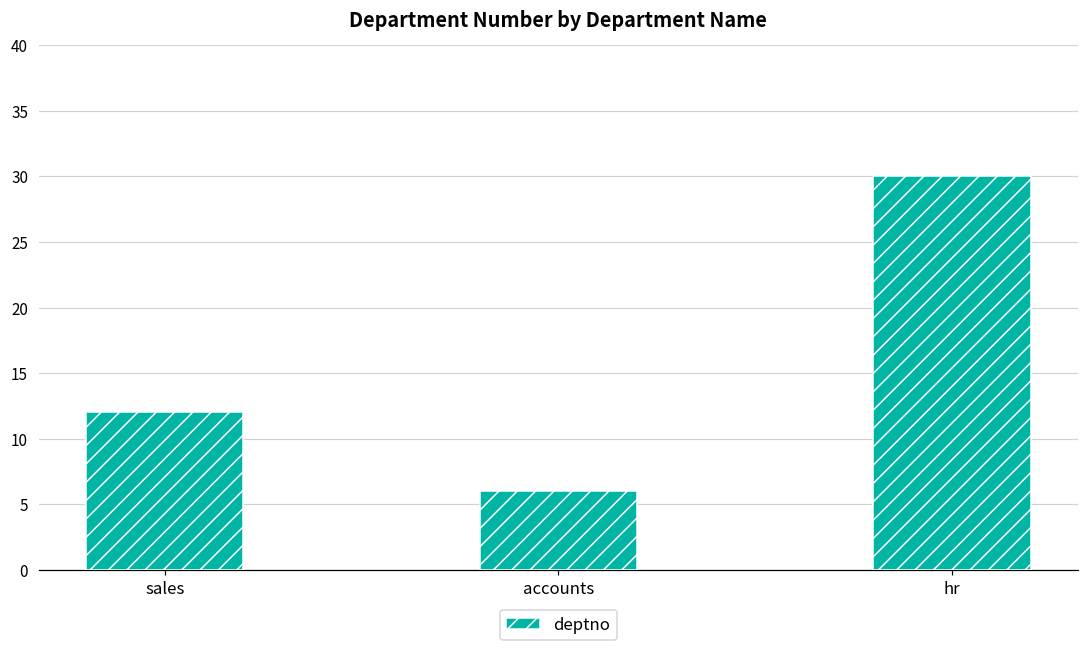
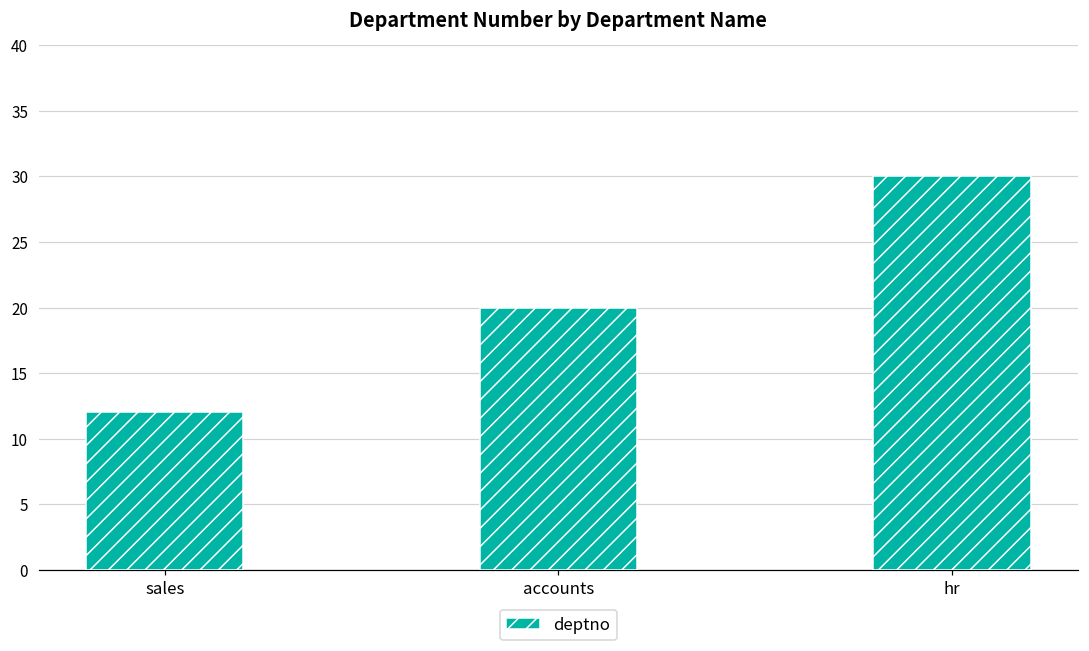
accounts: 6 -> 20
